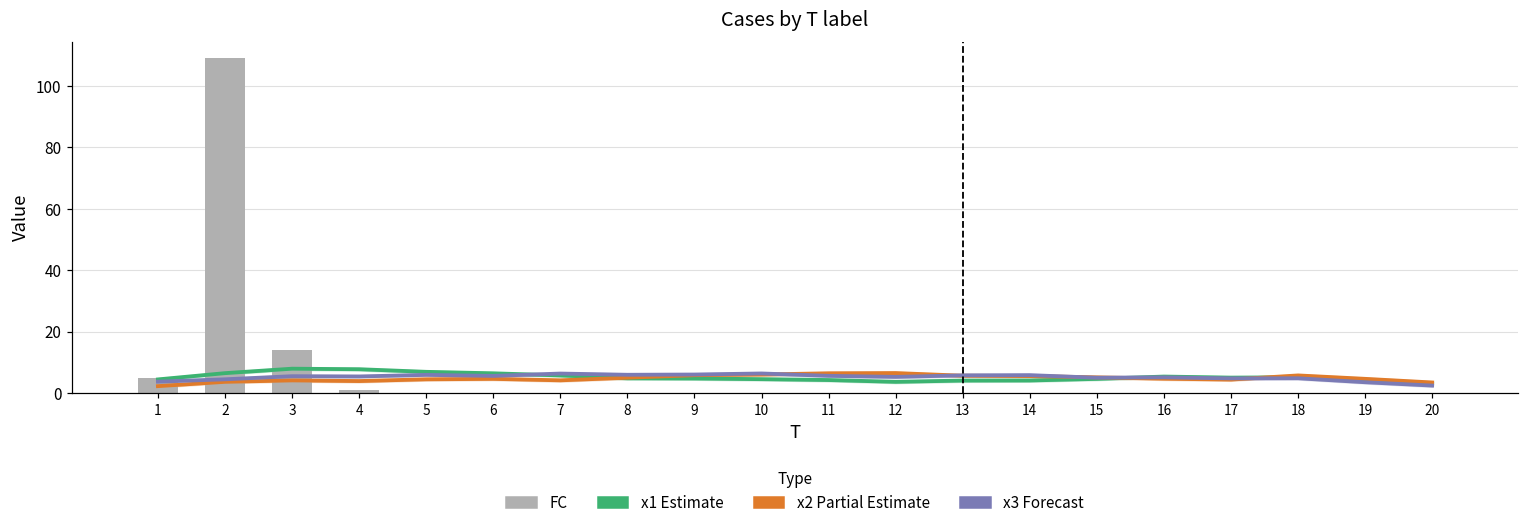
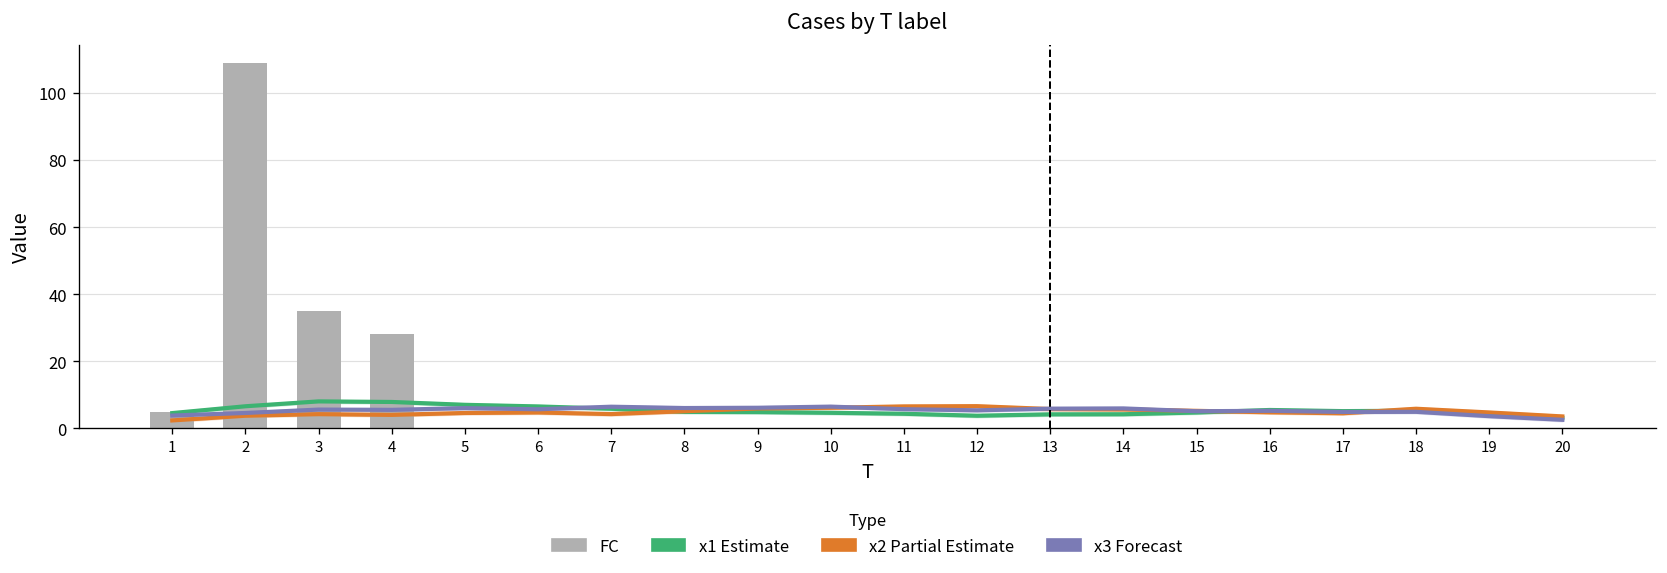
FC, 3: 14 -> 35
FC, 4: 1 -> 28
